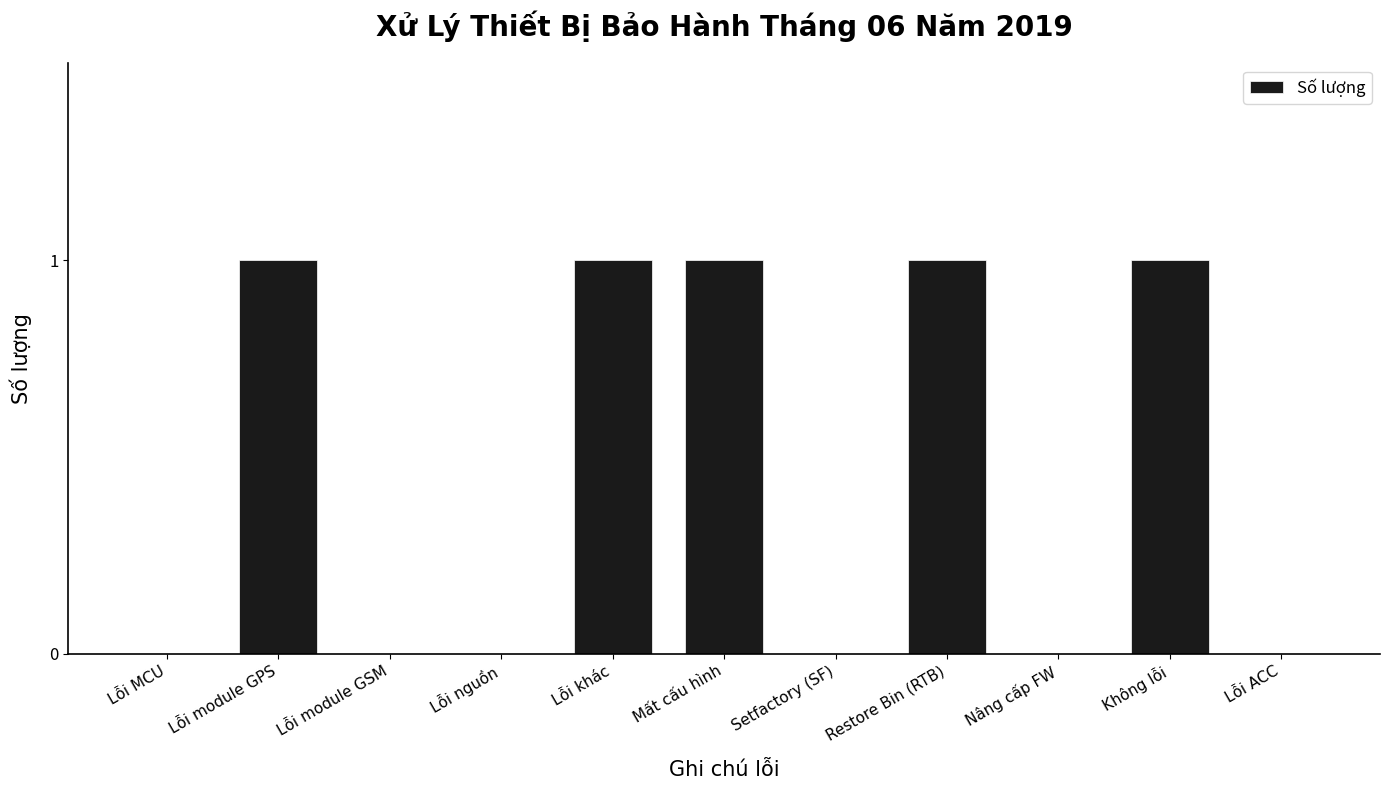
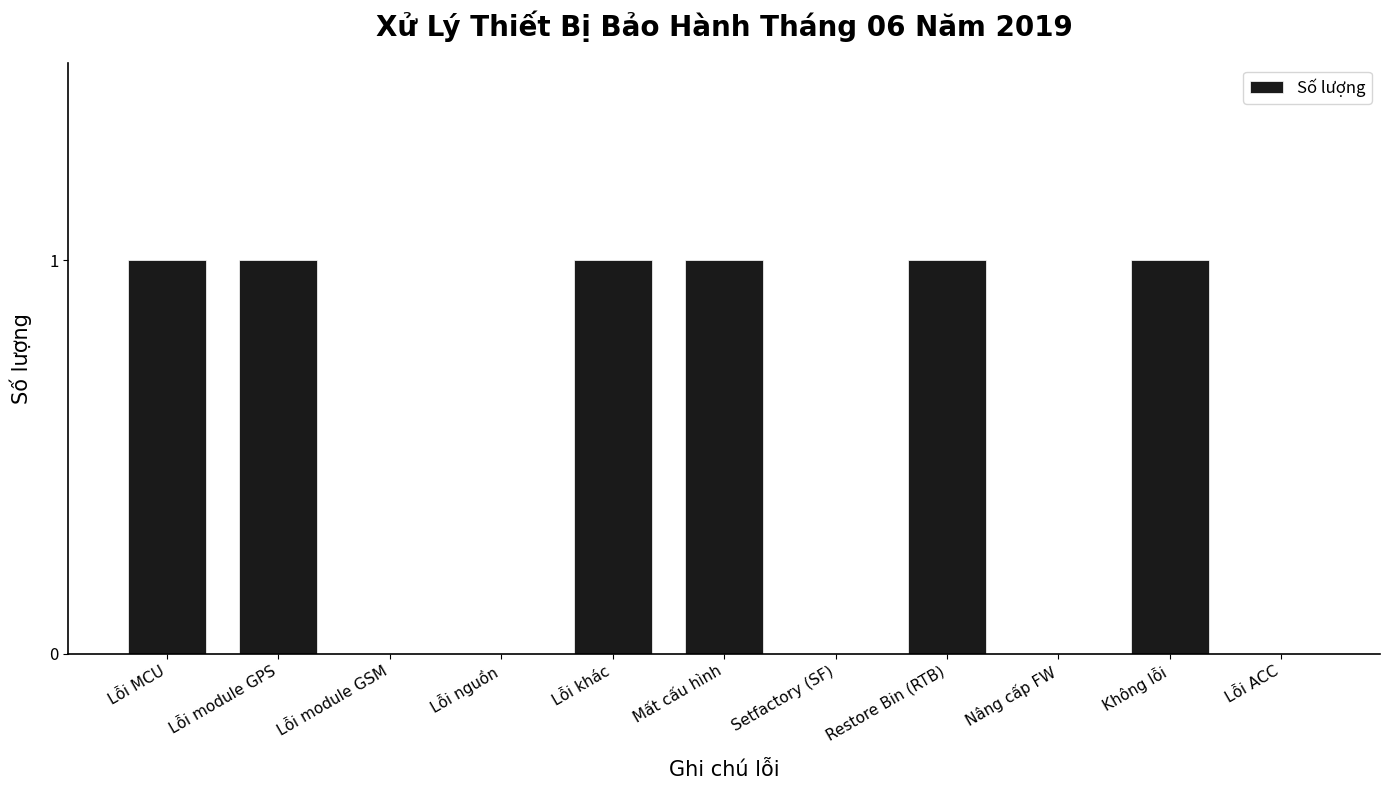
Lỗi MCU: 0 -> 1
